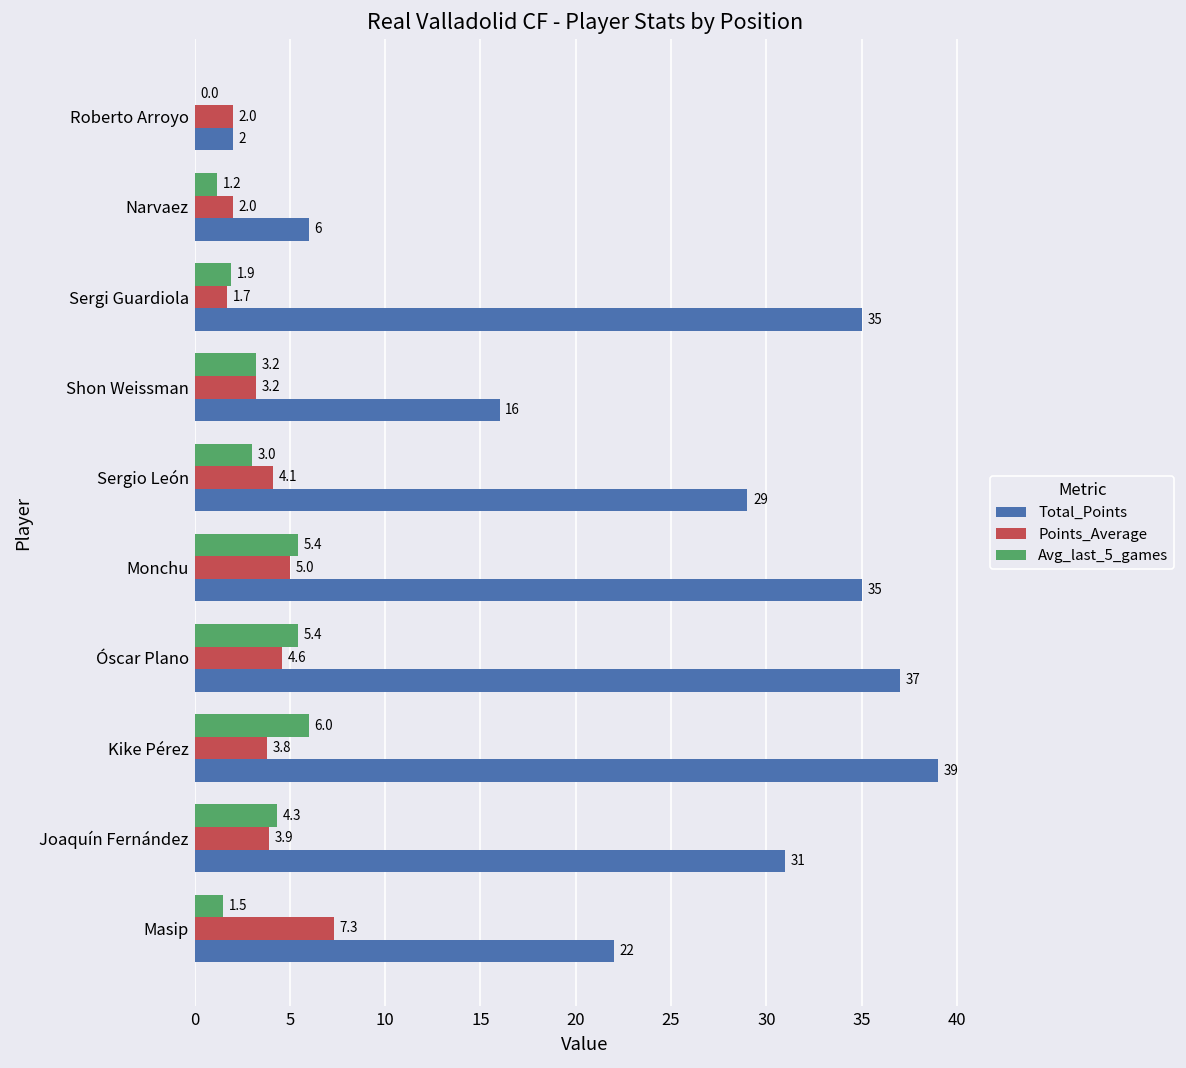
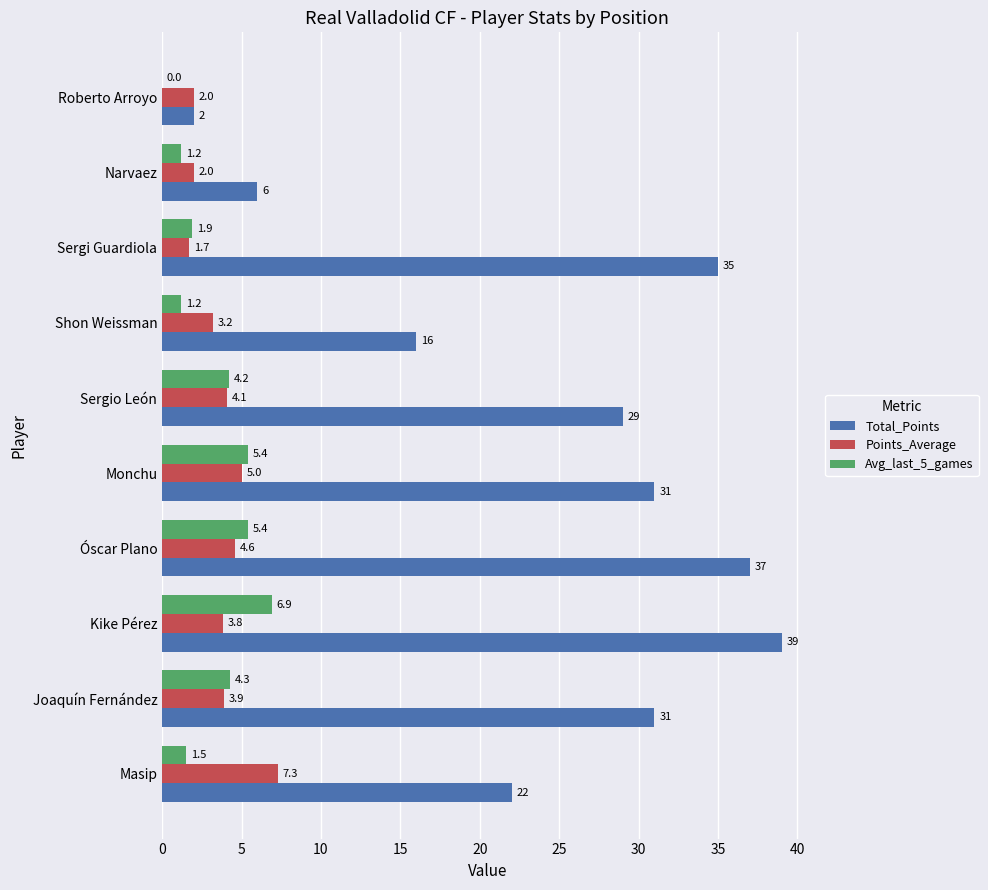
Avg_last_5_games, Shon Weissman: 3.2 -> 1.2
Avg_last_5_games, Sergio León: 3.0 -> 4.2
Total_Points, Monchu: 35 -> 31
Avg_last_5_games, Kike Pérez: 6.0 -> 6.9
